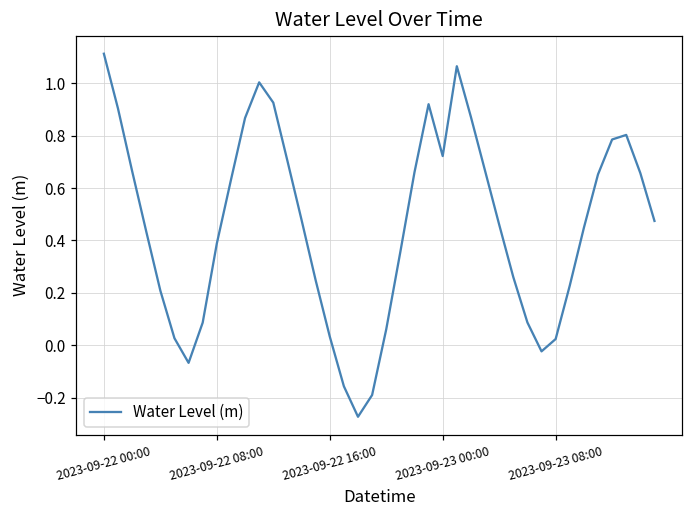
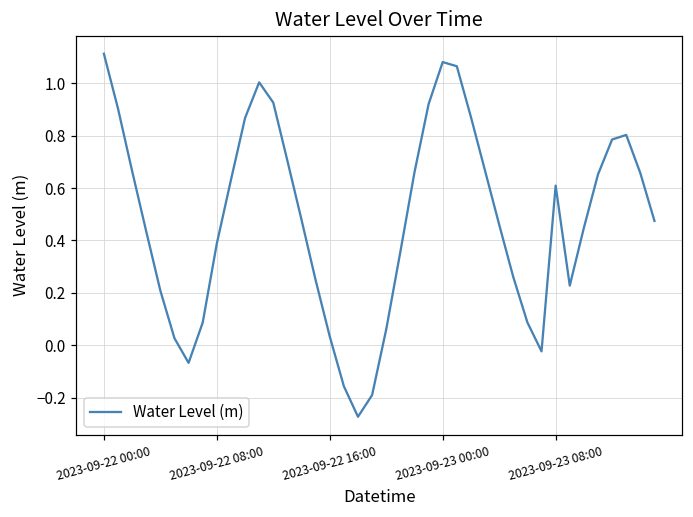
2023-09-23 00:00: 0.72 -> 1.08
2023-09-23 08:00: 0.02 -> 0.61
